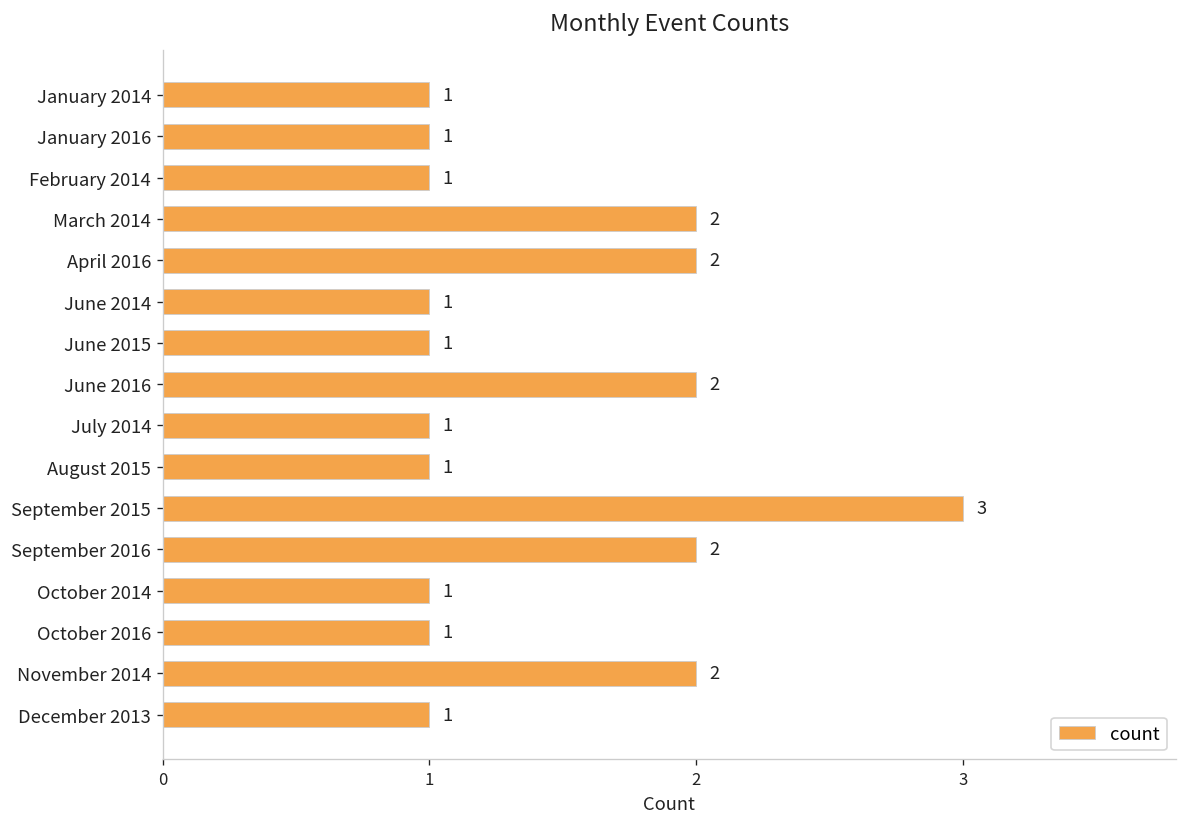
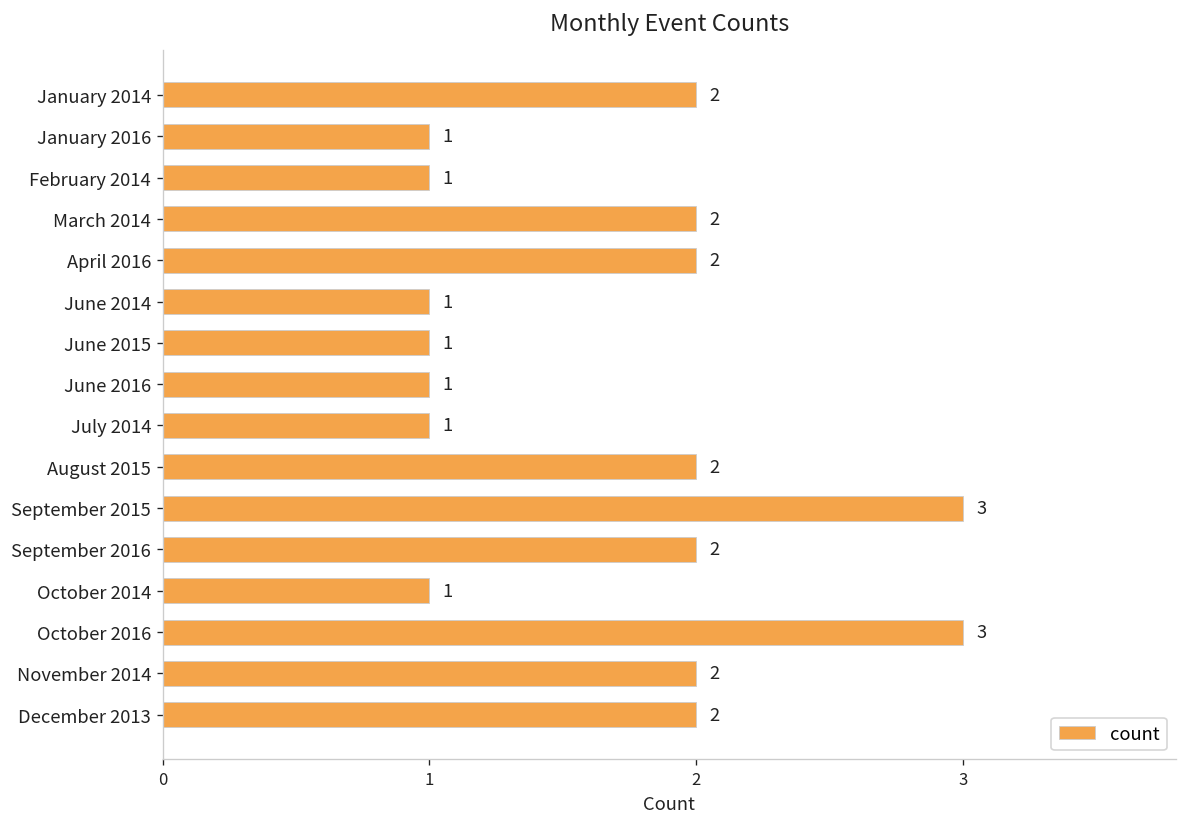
January 2014: 1 -> 2
June 2016: 2 -> 1
August 2015: 1 -> 2
October 2016: 1 -> 3
December 2013: 1 -> 2
